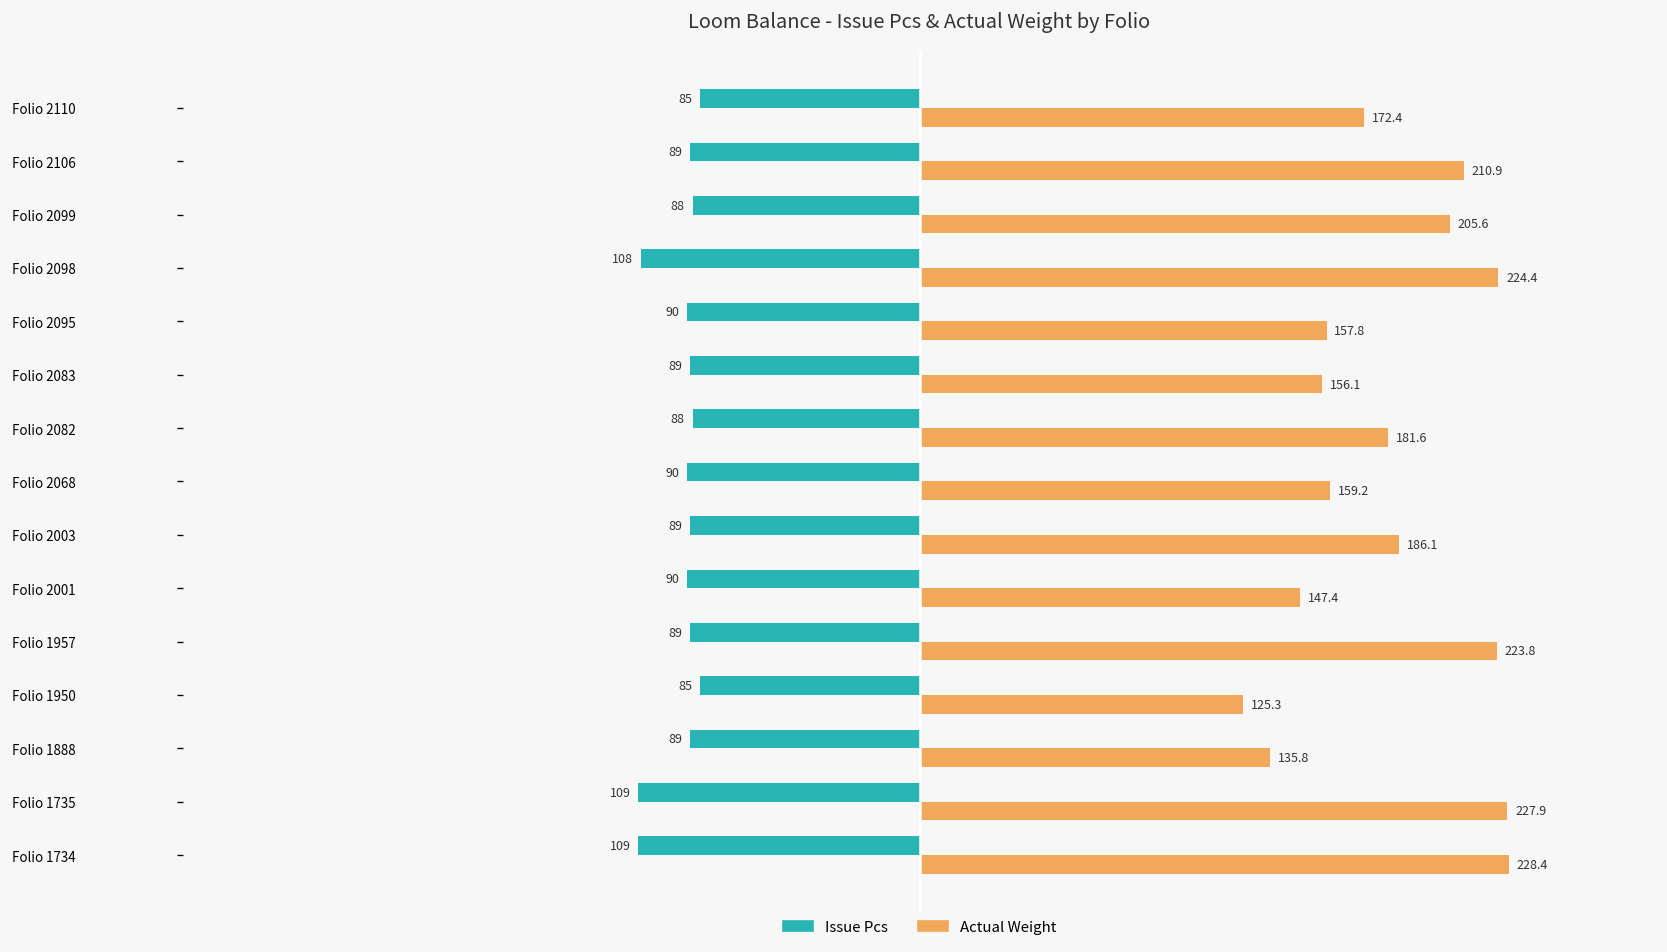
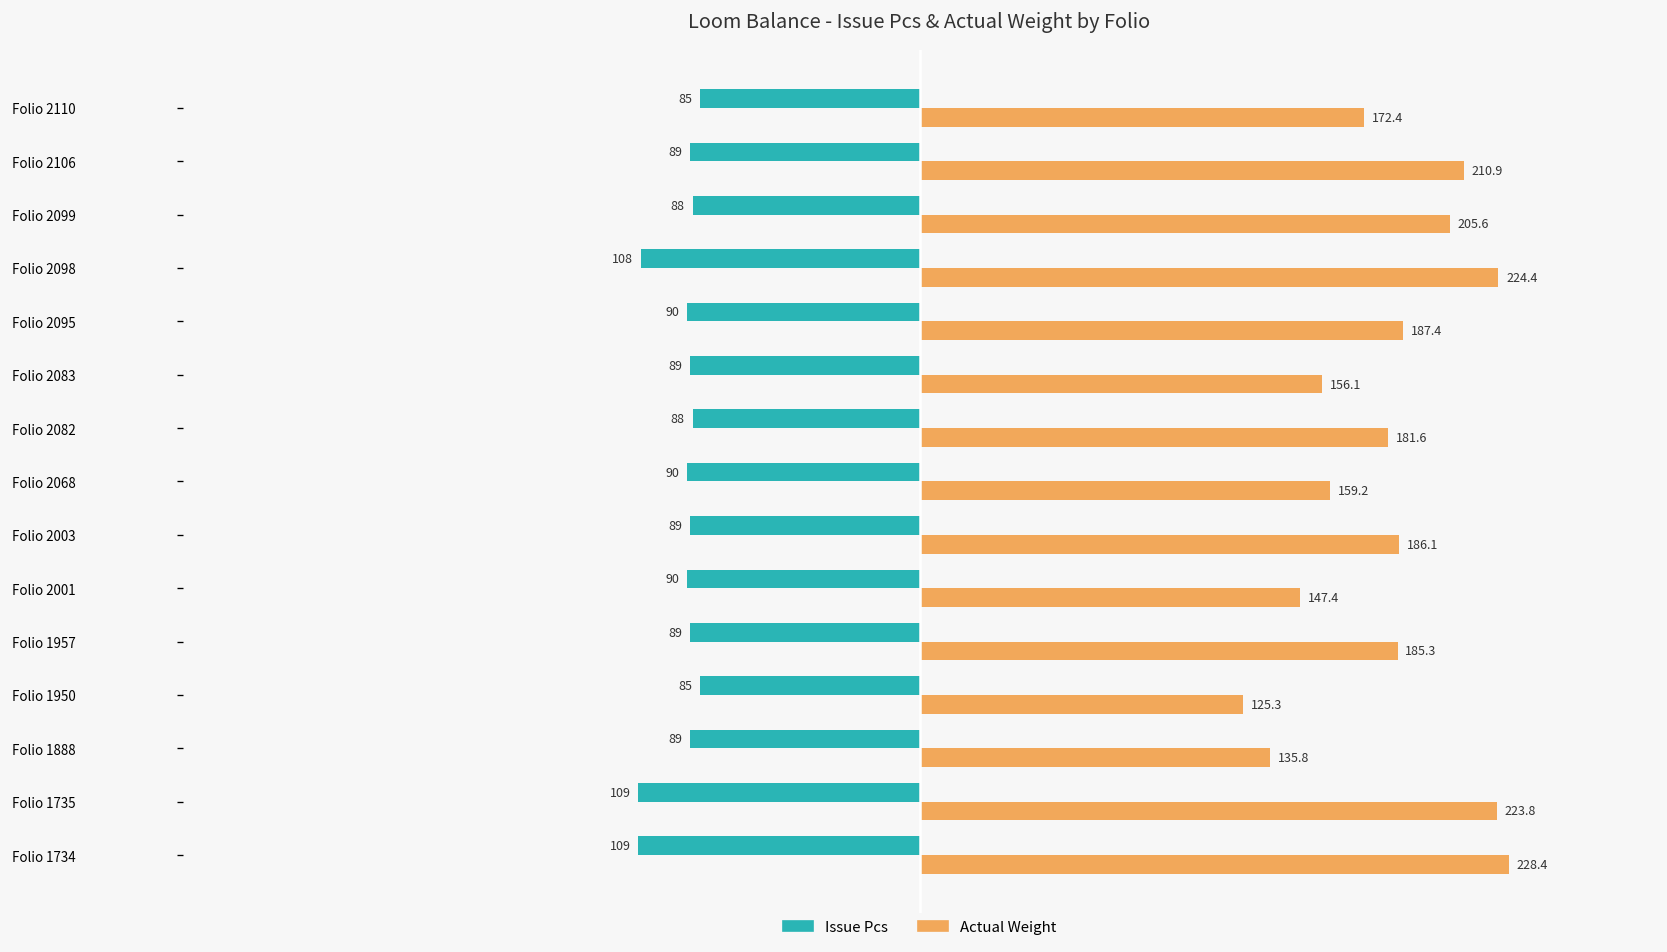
Actual Weight, Folio 2095: 157.8 -> 187.4
Actual Weight, Folio 1957: 223.8 -> 185.3
Actual Weight, Folio 1735: 227.9 -> 223.8
